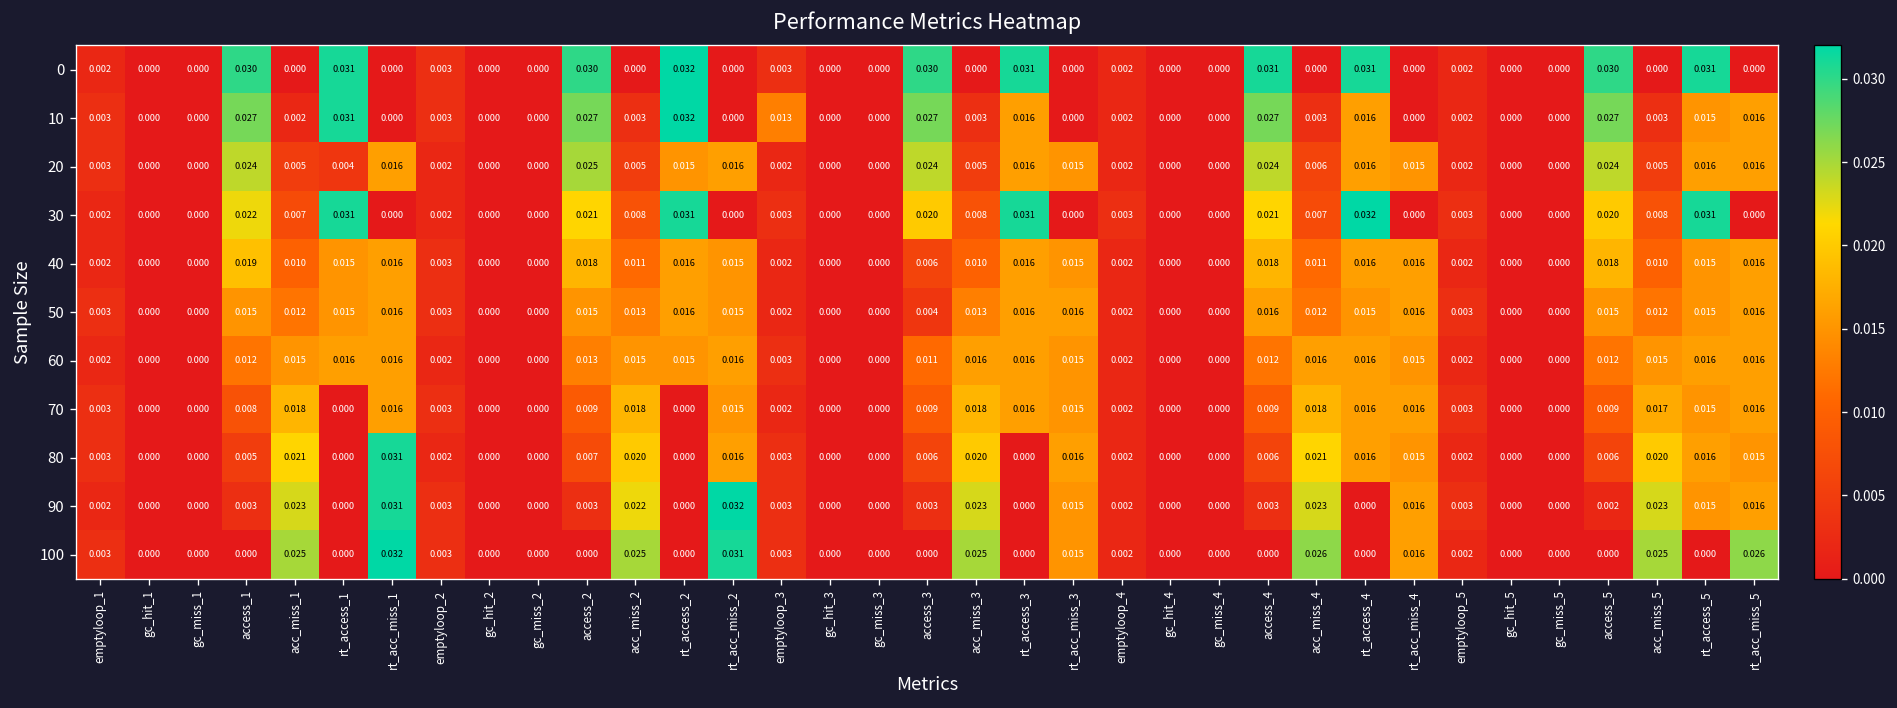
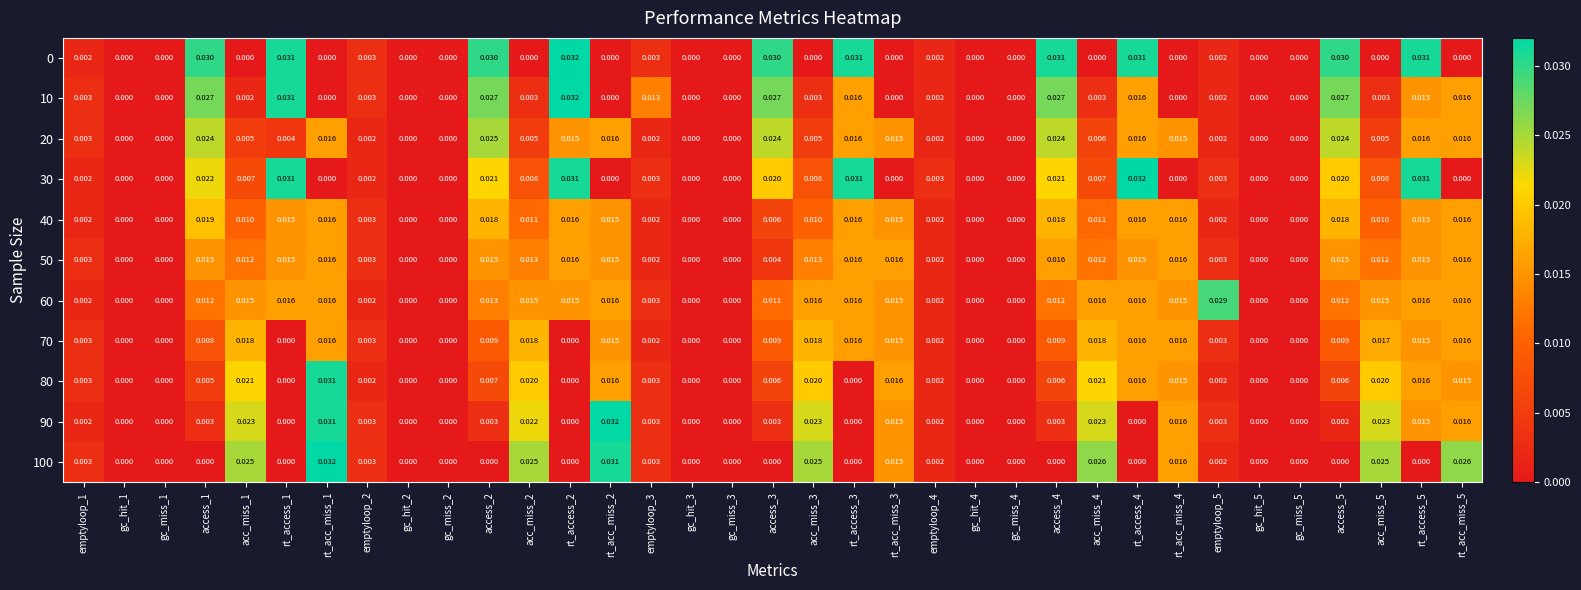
60, emptyloop_5: 0.002 -> 0.029
